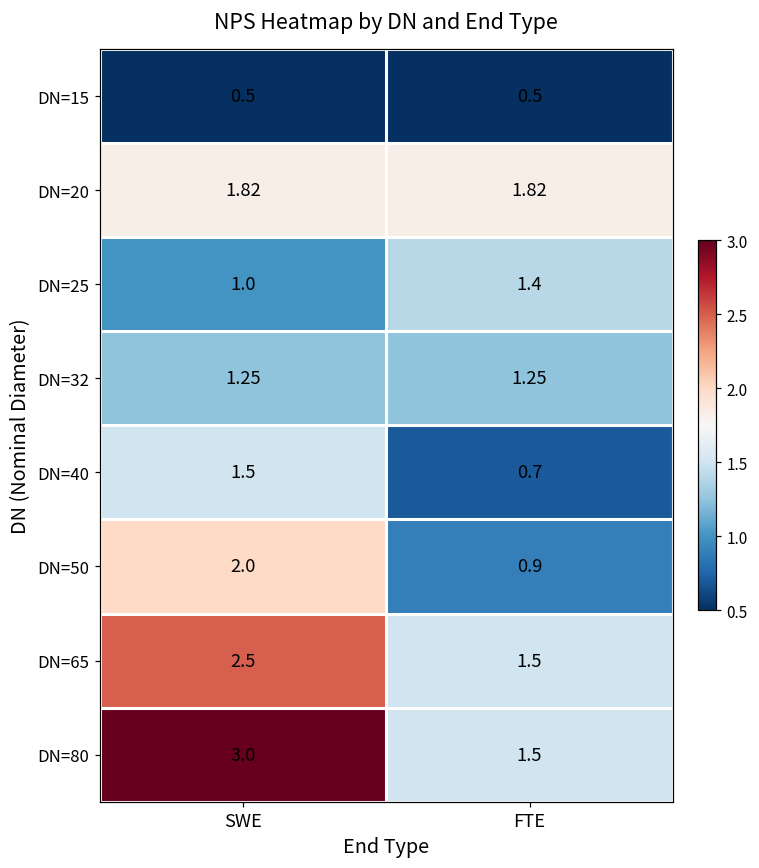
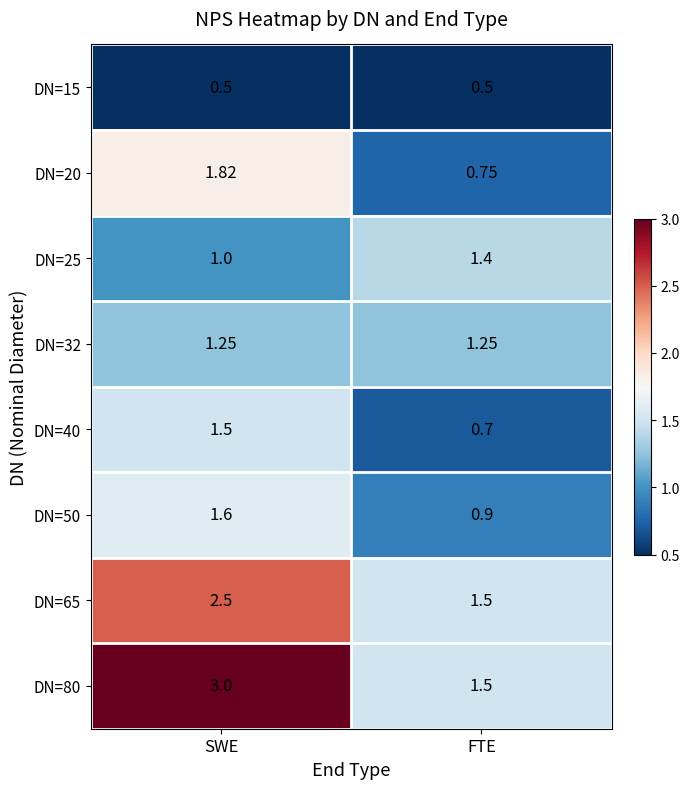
DN=20, FTE: 1.82 -> 0.75
DN=50, SWE: 2.0 -> 1.6
